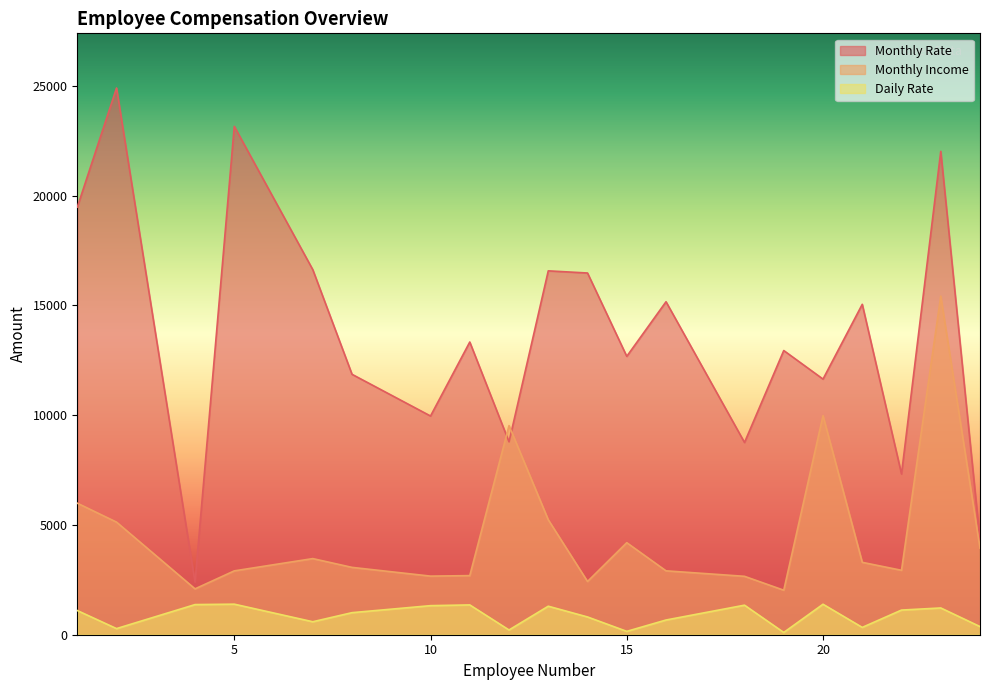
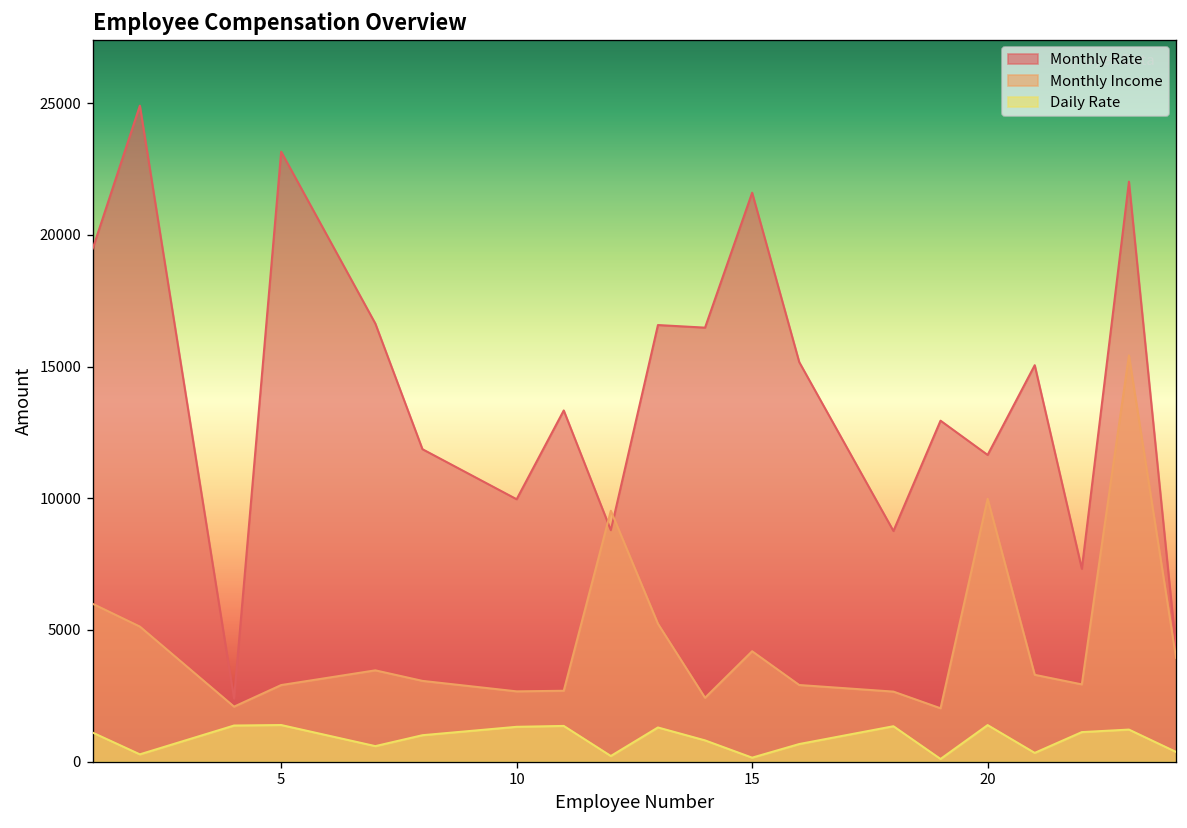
Monthly Rate, 15: 12700 -> 21600
